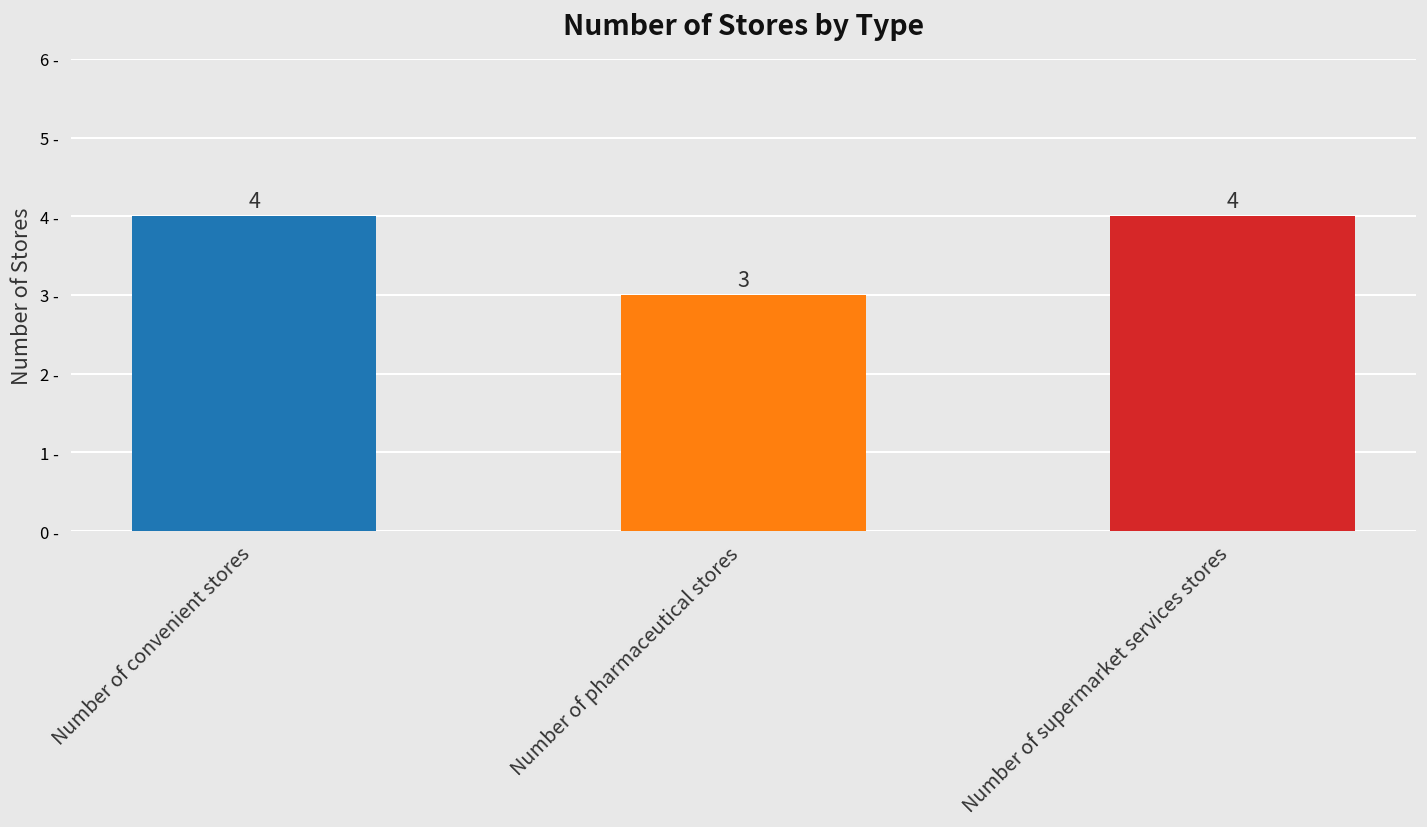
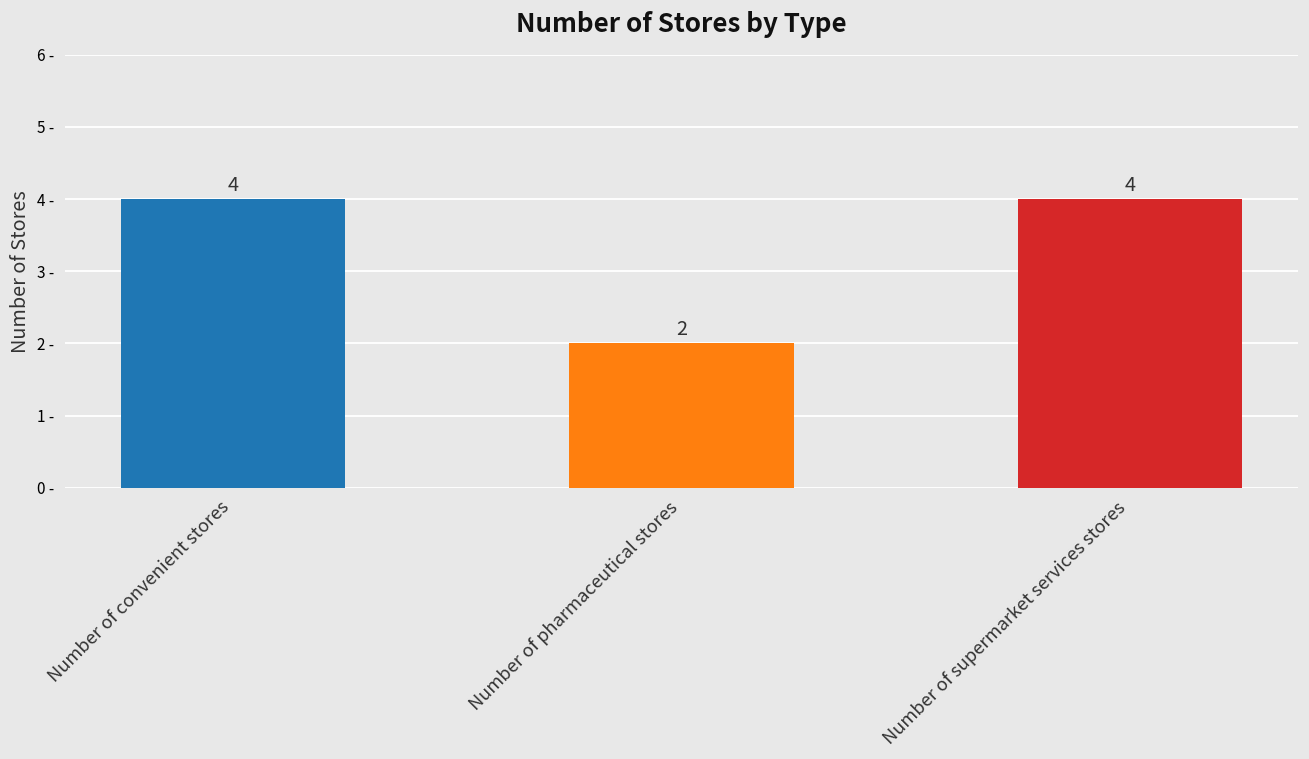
Number of pharmaceutical stores: 3 -> 2
